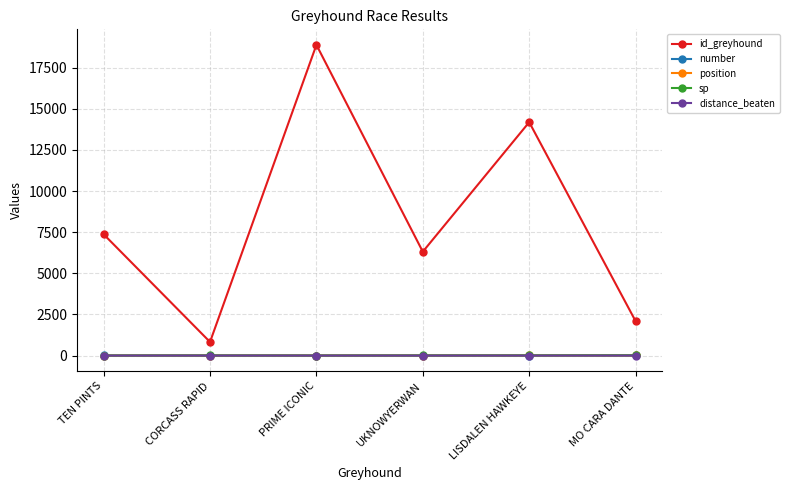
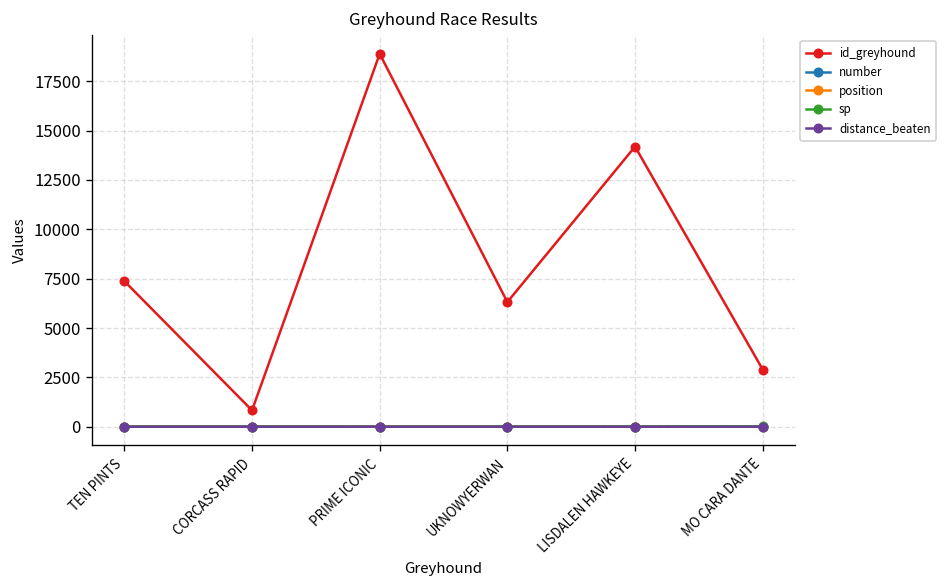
id_greyhound, MO CARA DANTE: 2100 -> 2900
